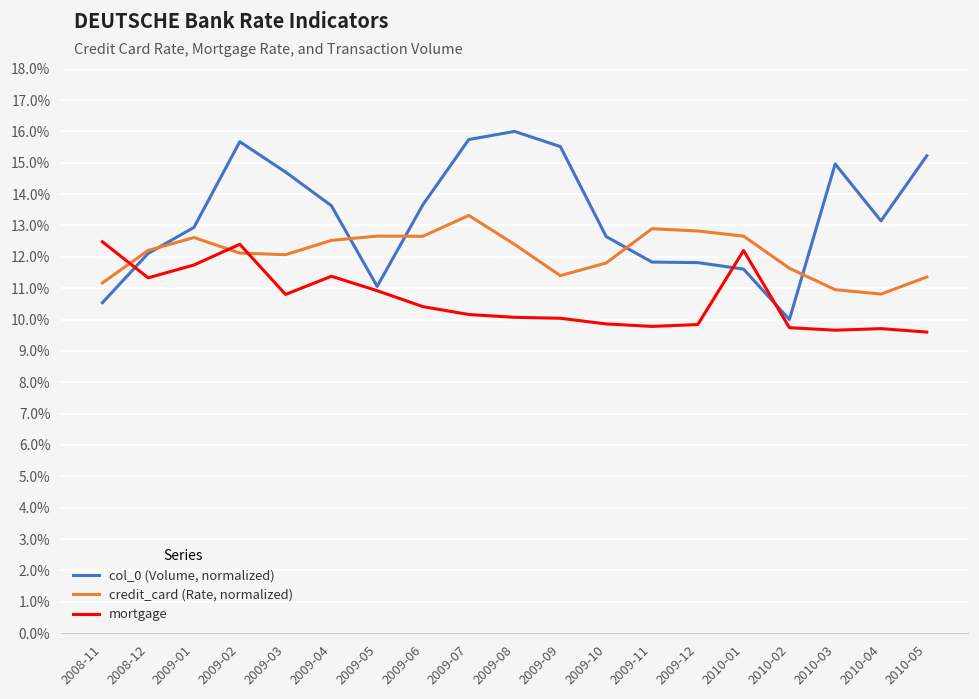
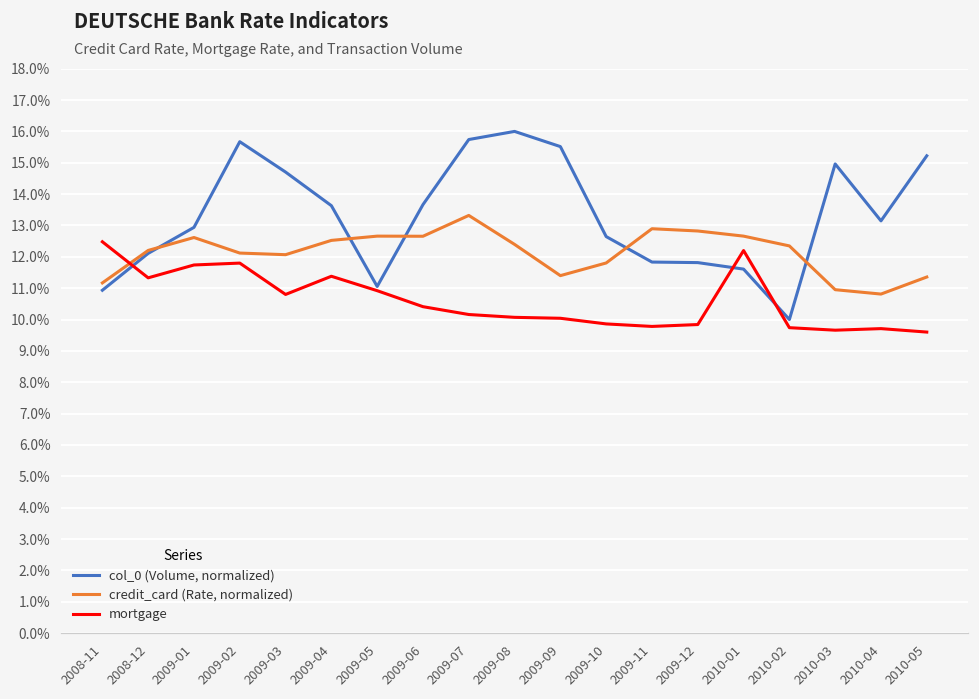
col_0 (Volume, normalized), 2008-11: 10.5% -> 10.9%
mortgage, 2009-02: 12.4% -> 11.8%
credit_card (Rate, normalized), 2010-02: 11.6% -> 12.3%
